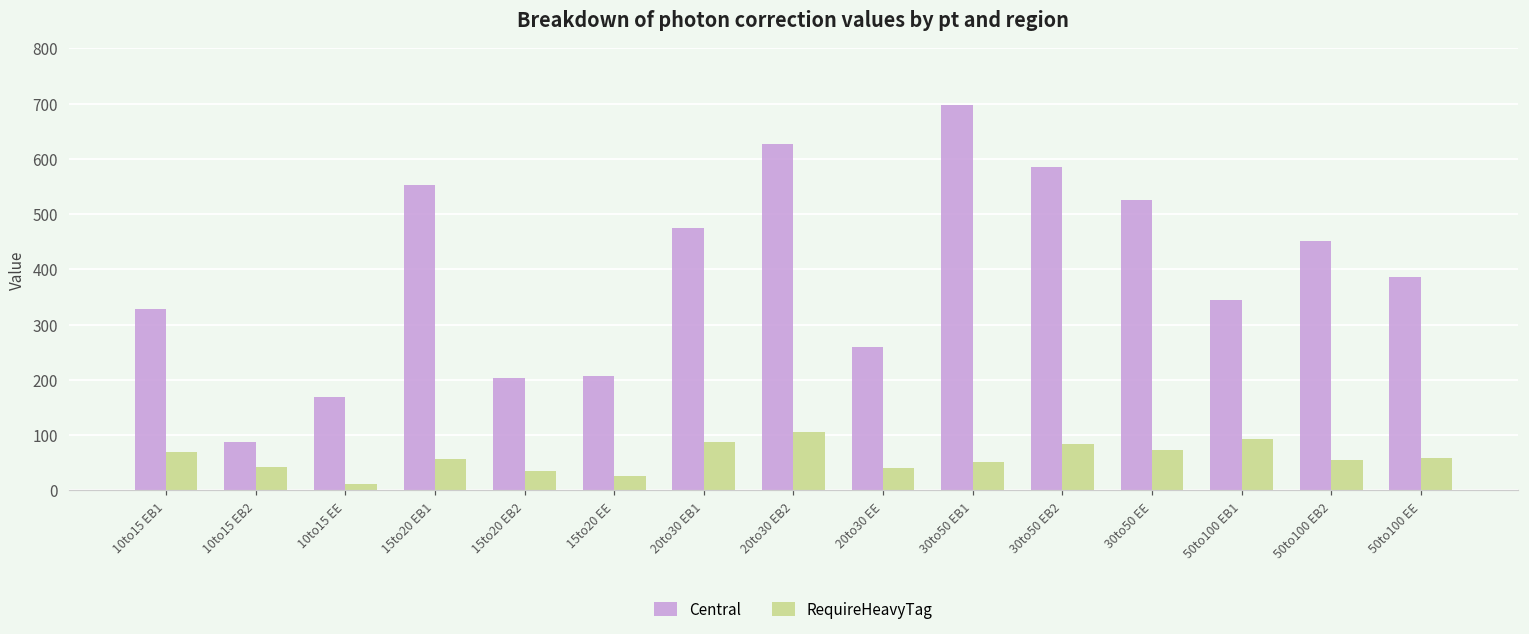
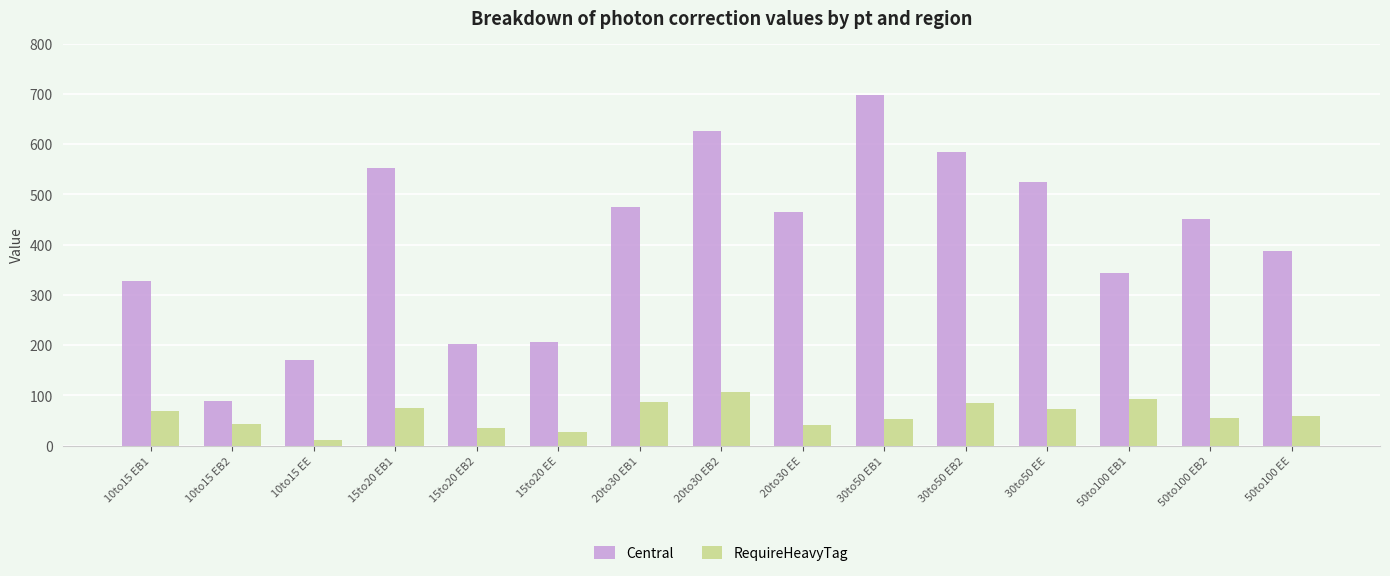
RequireHeavyTag, 15to20 EB1: 60 -> 80
Central, 20to30 EE: 260 -> 470
